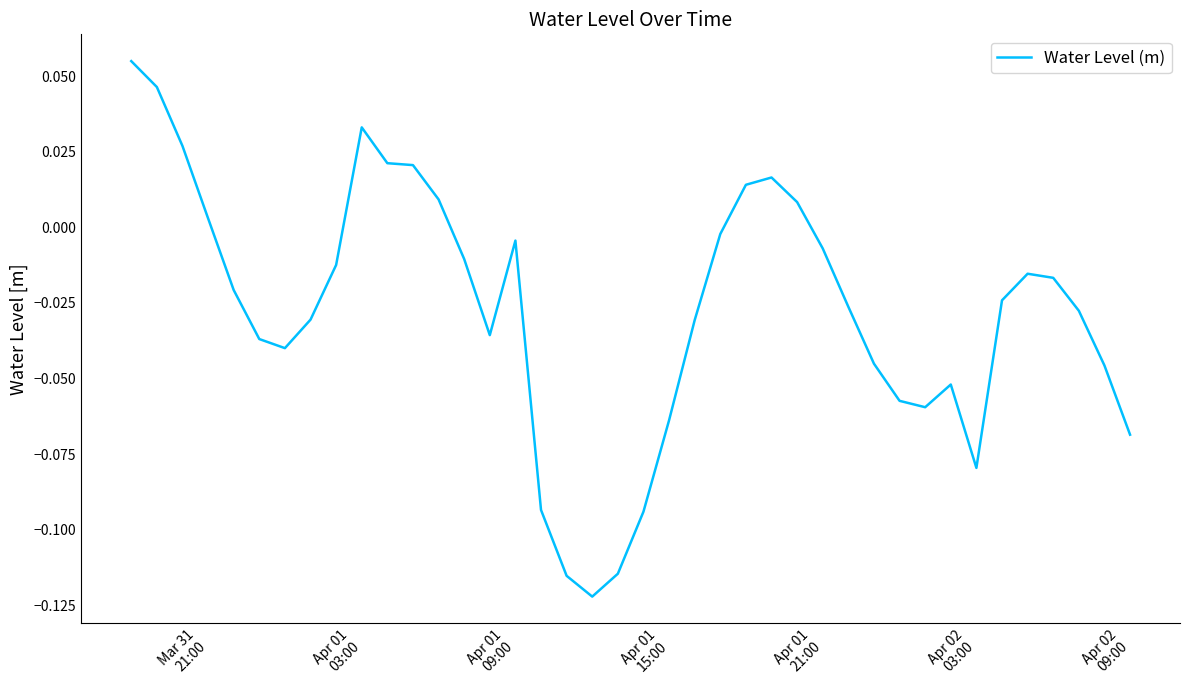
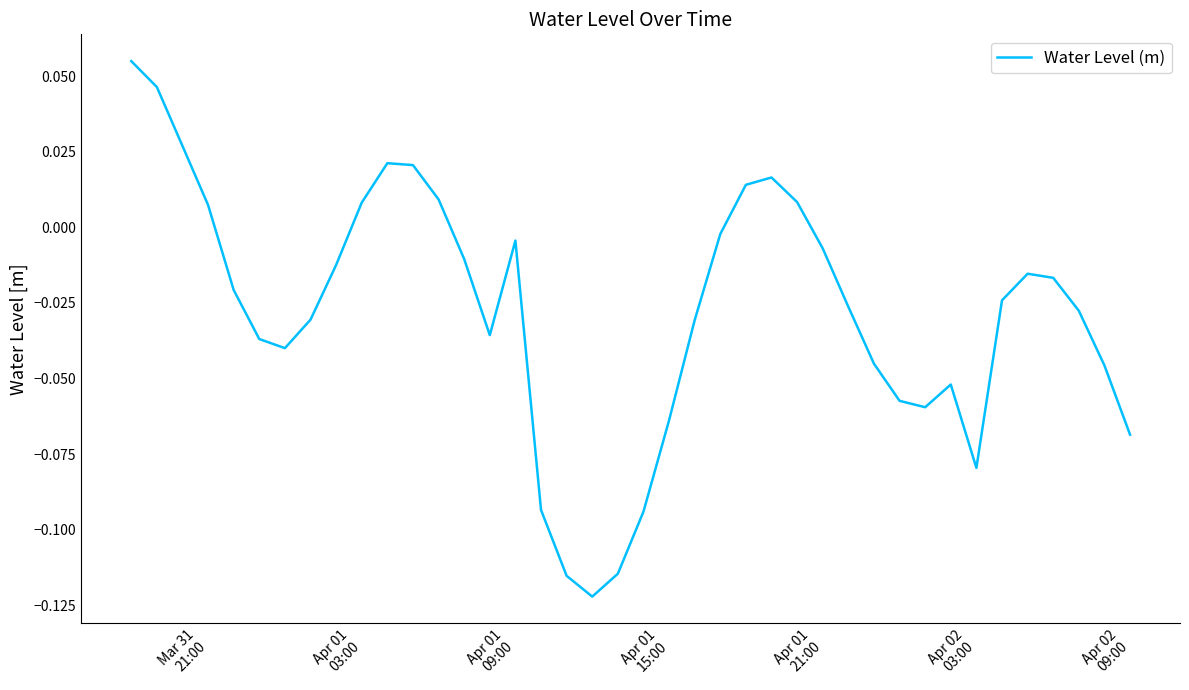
Mar 31 21:00: 0.003 -> 0.007
Apr 01 03:00: 0.033 -> 0.008
